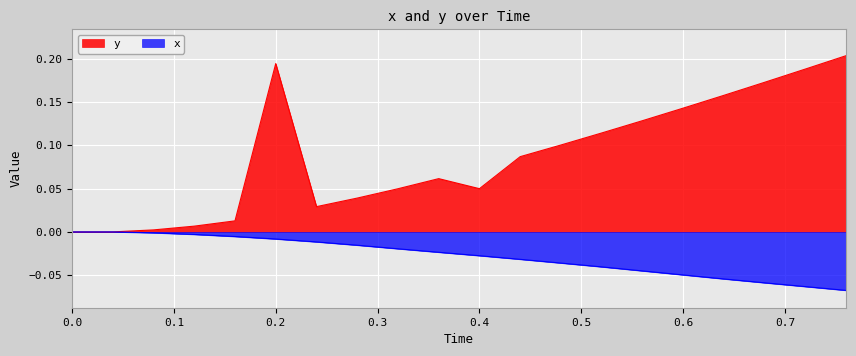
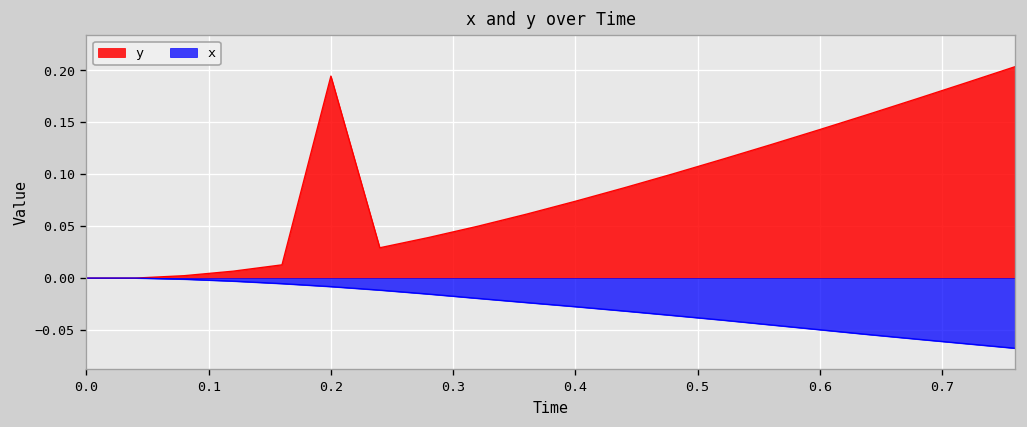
y, 0.4: 0.05 -> 0.07
